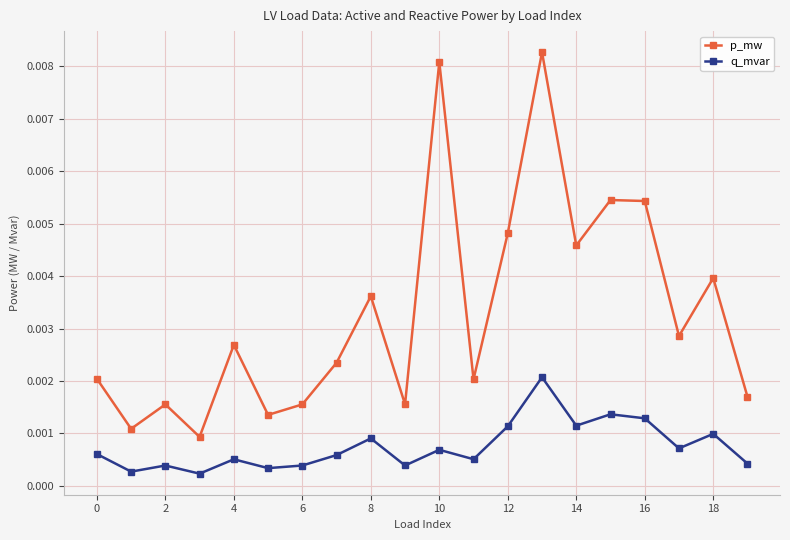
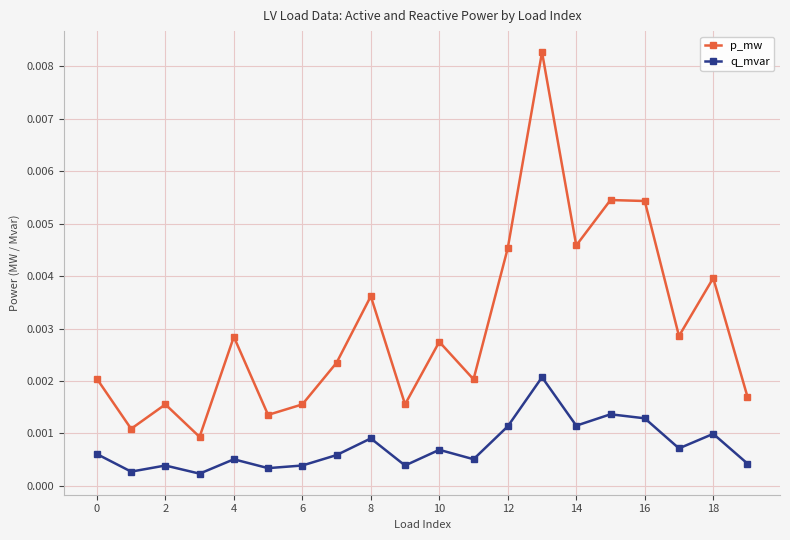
p_mw, 4: 0.0027 -> 0.0028
p_mw, 10: 0.0081 -> 0.0027
p_mw, 12: 0.0048 -> 0.0045
